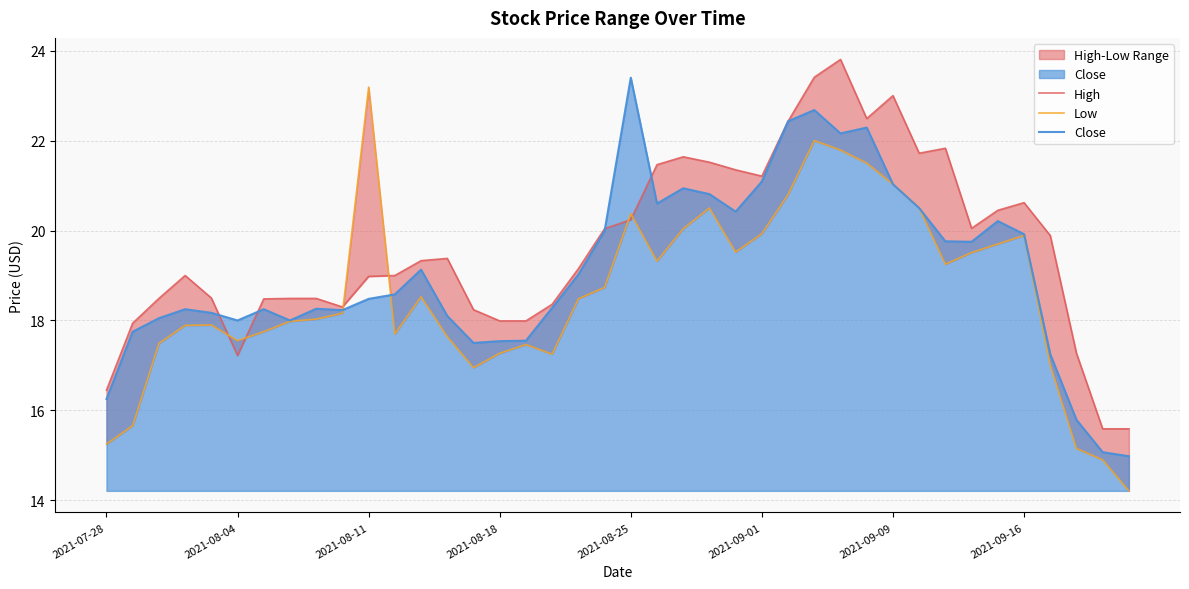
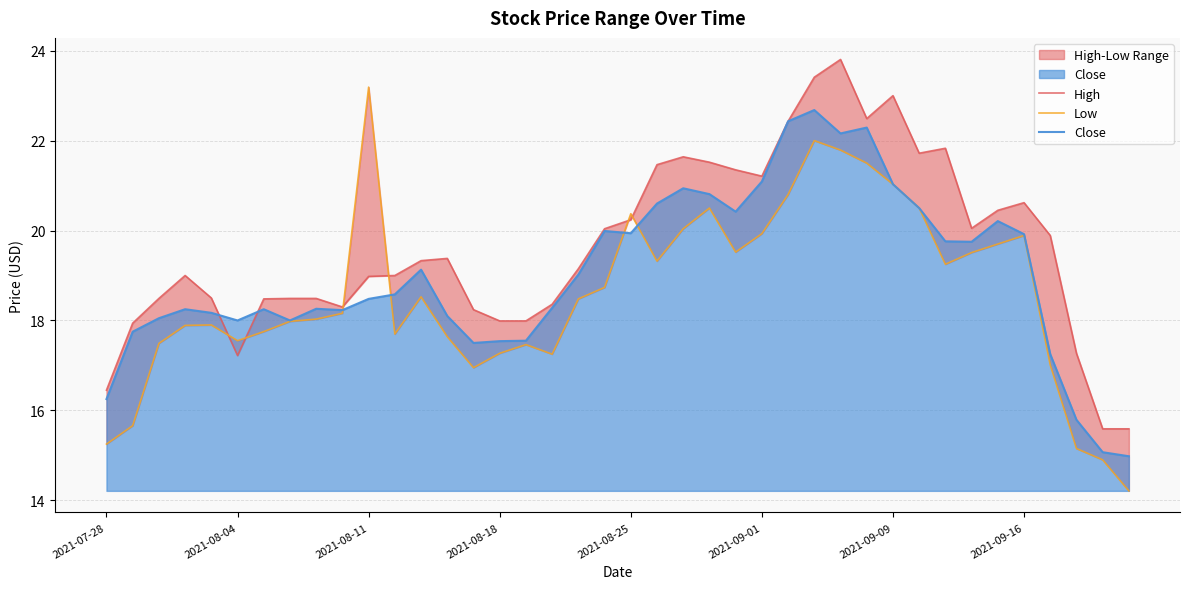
Close, 2021-08-25: 23.4 -> 19.9
